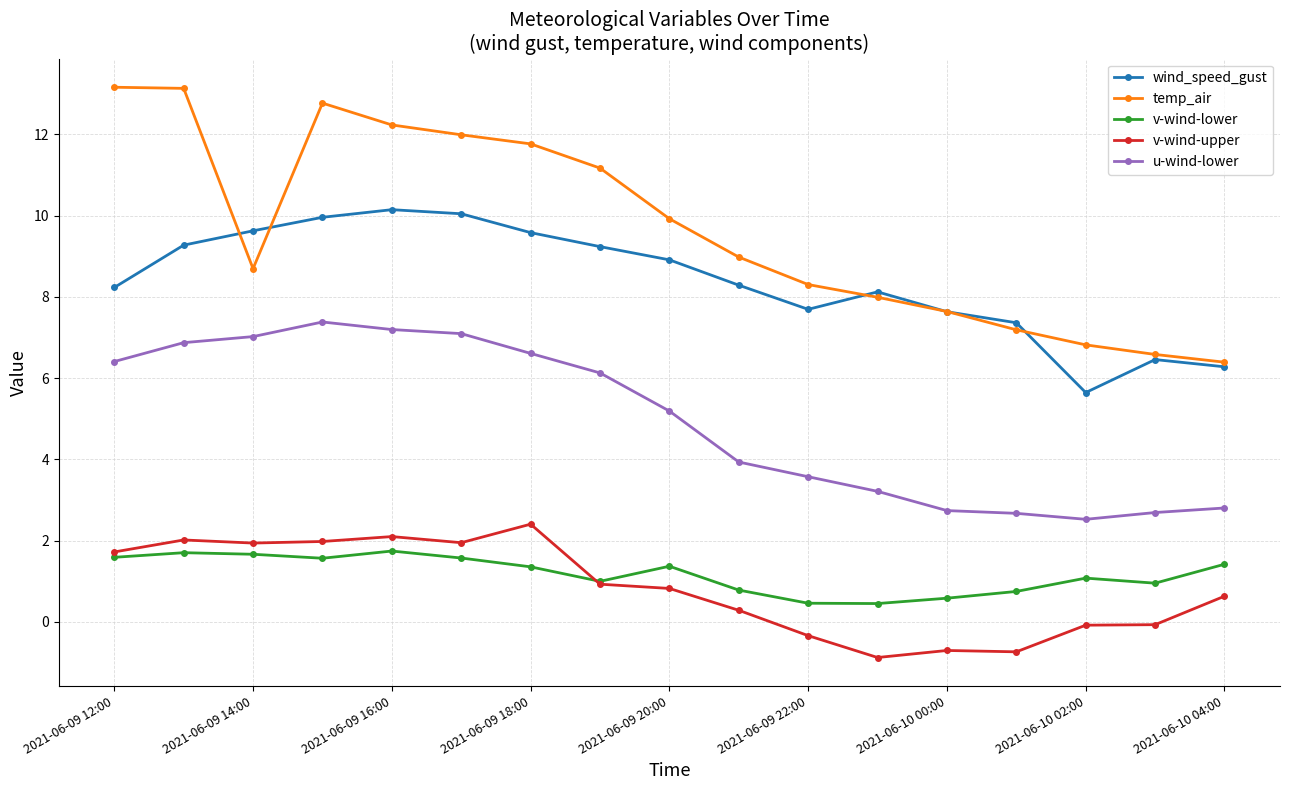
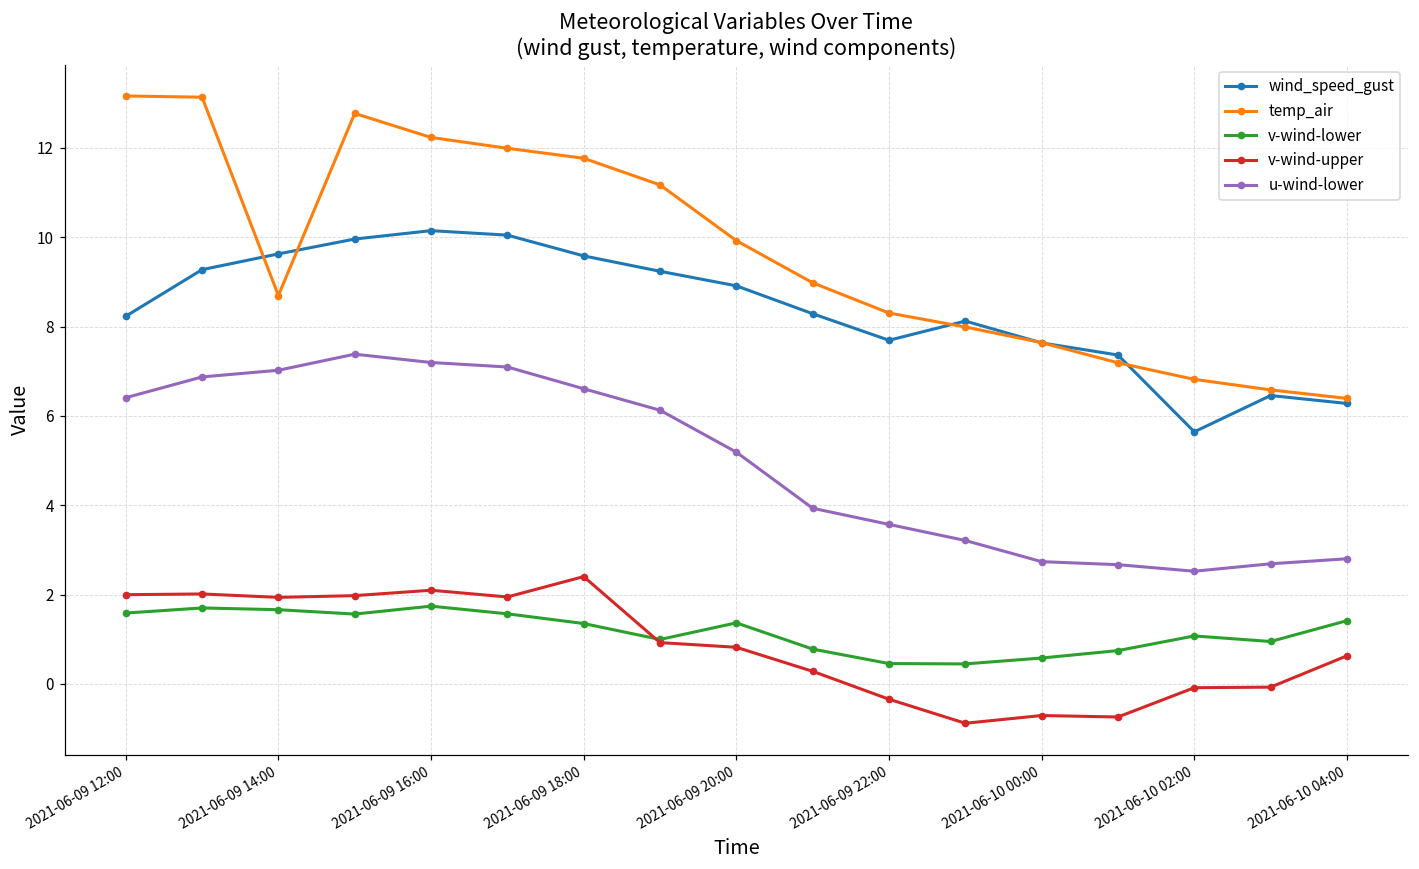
v-wind-upper, 2021-06-09 12:00: 1.7 -> 2.0
